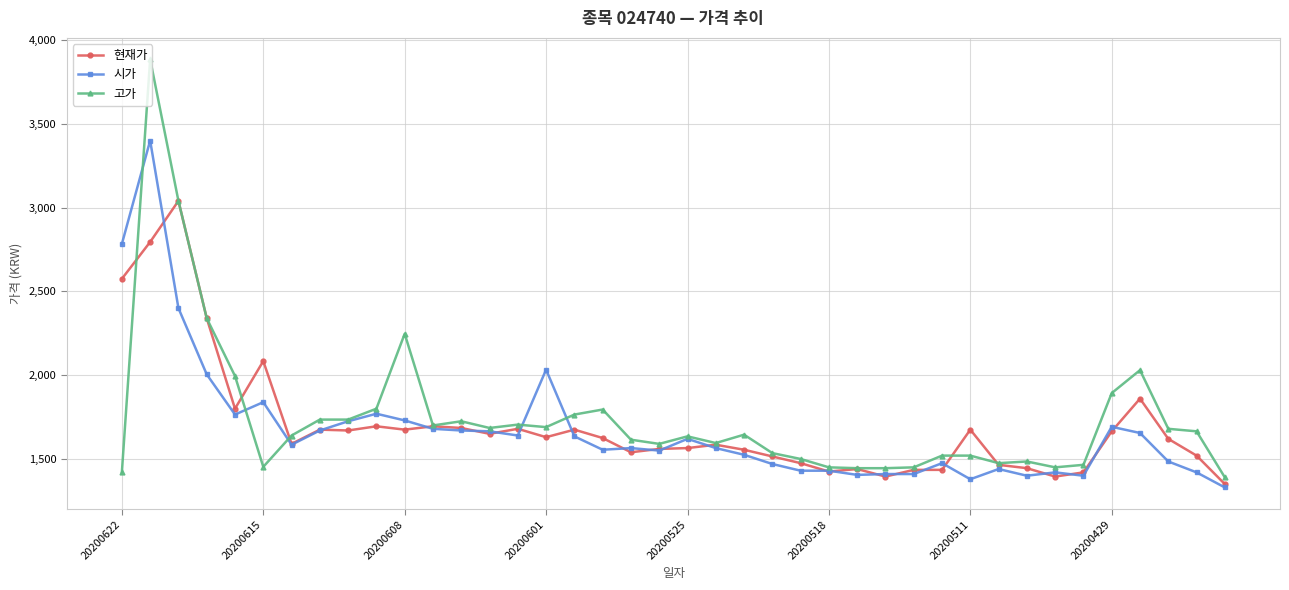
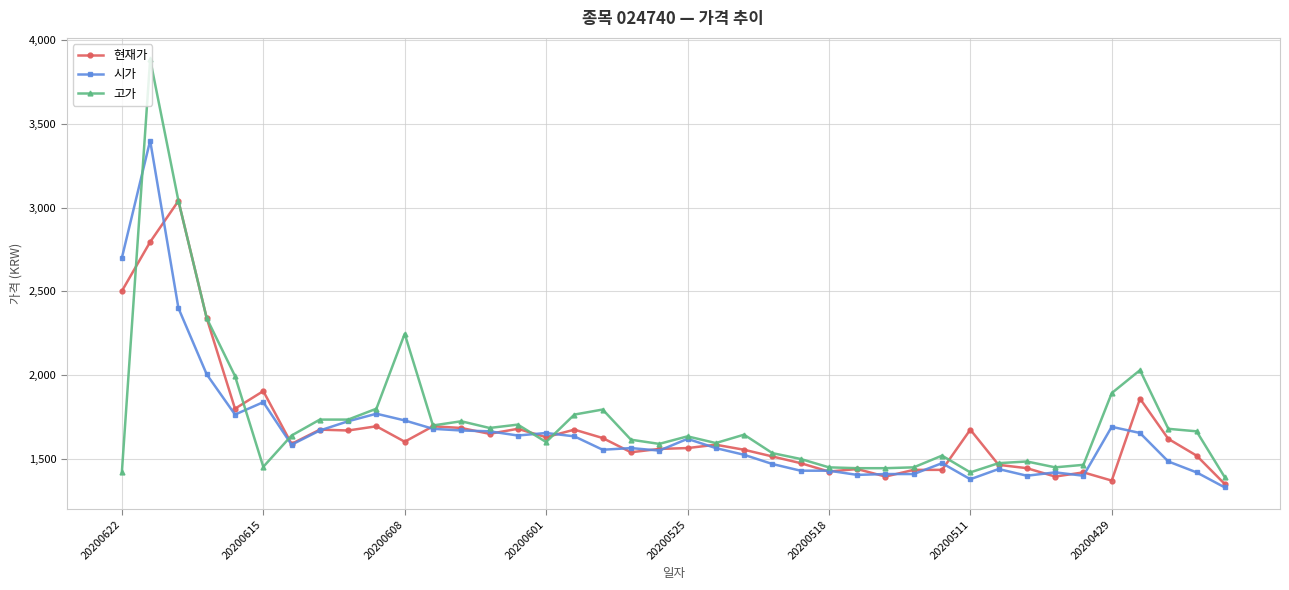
현재가, 20200622: 2,580 -> 2,500
시가, 20200622: 2,780 -> 2,700
현재가, 20200615: 2,080 -> 1,910
현재가, 20200608: 1,680 -> 1,600
시가, 20200601: 2,030 -> 1,660
고가, 20200601: 1,690 -> 1,600
고가, 20200511: 1,520 -> 1,420
현재가, 20200429: 1,670 -> 1,370
